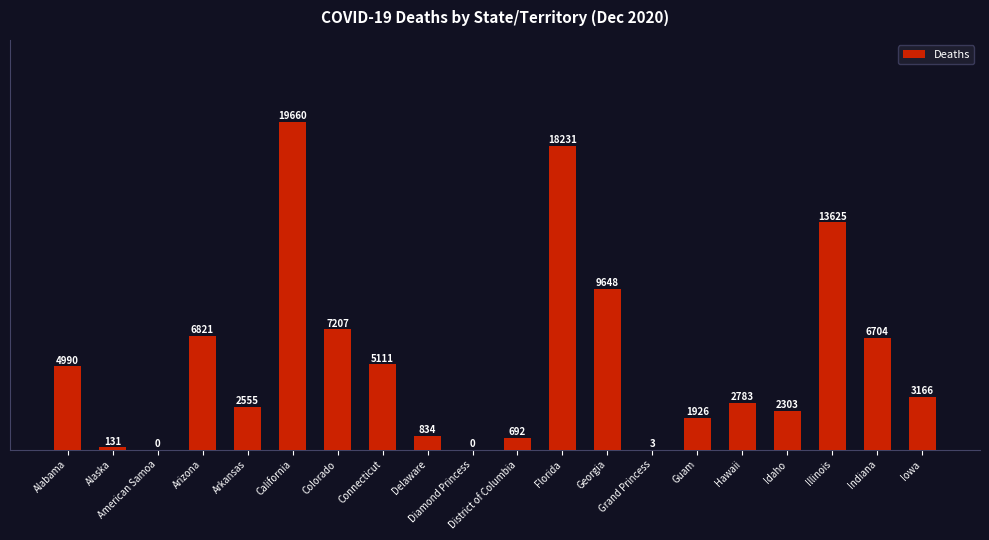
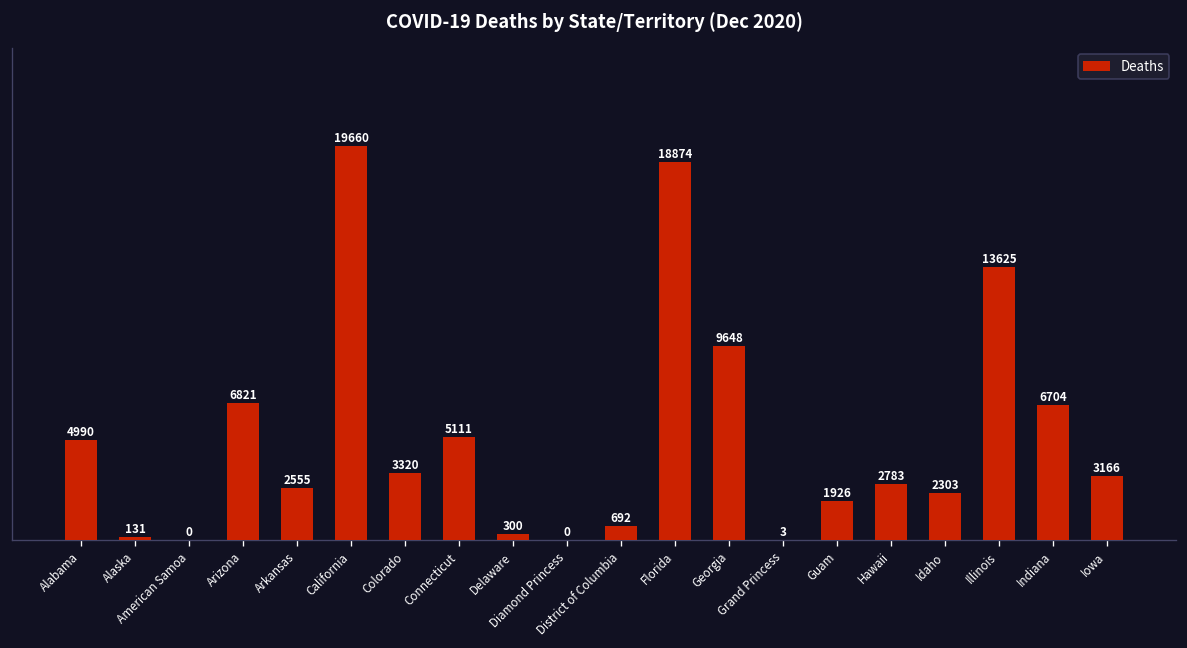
Colorado: 7207 -> 3320
Delaware: 834 -> 300
Florida: 18231 -> 18874
